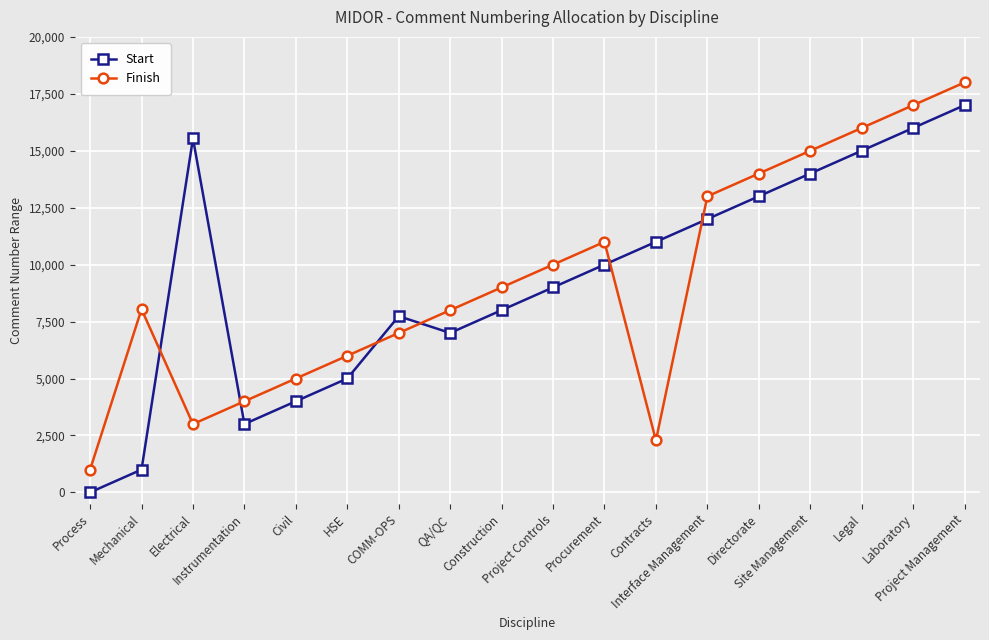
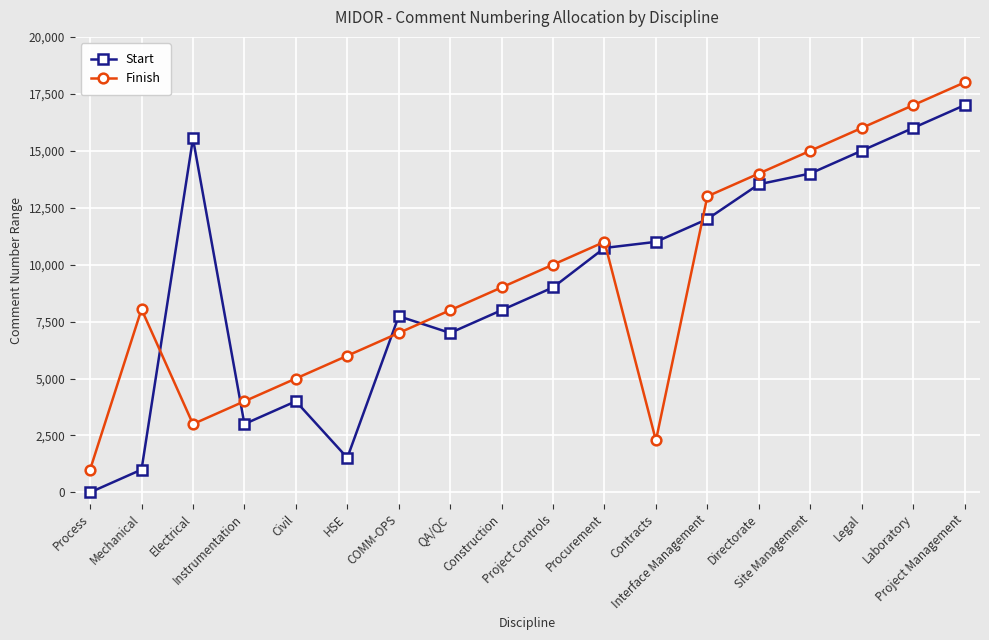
Start, HSE: 5,000 -> 1,500
Start, Procurement: 10,000 -> 10,700
Start, Directorate: 13,000 -> 13,500
